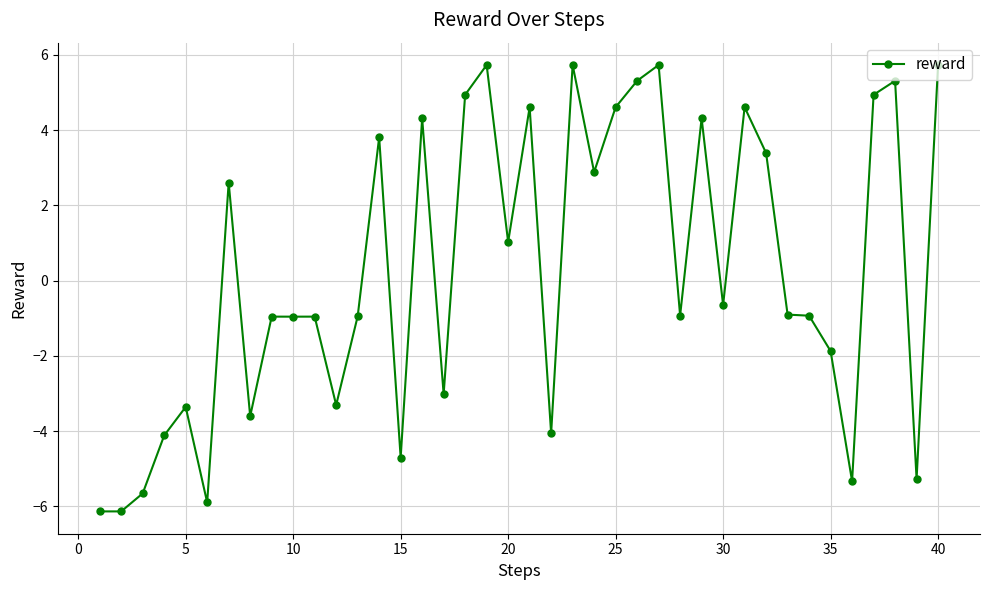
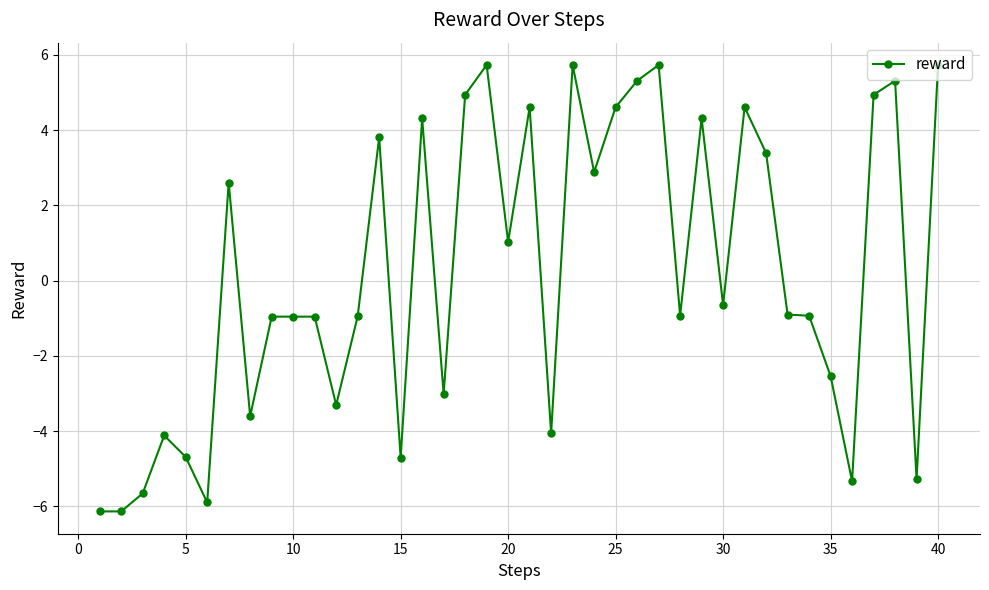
5: -3.4 -> -4.7
35: -1.9 -> -2.5
